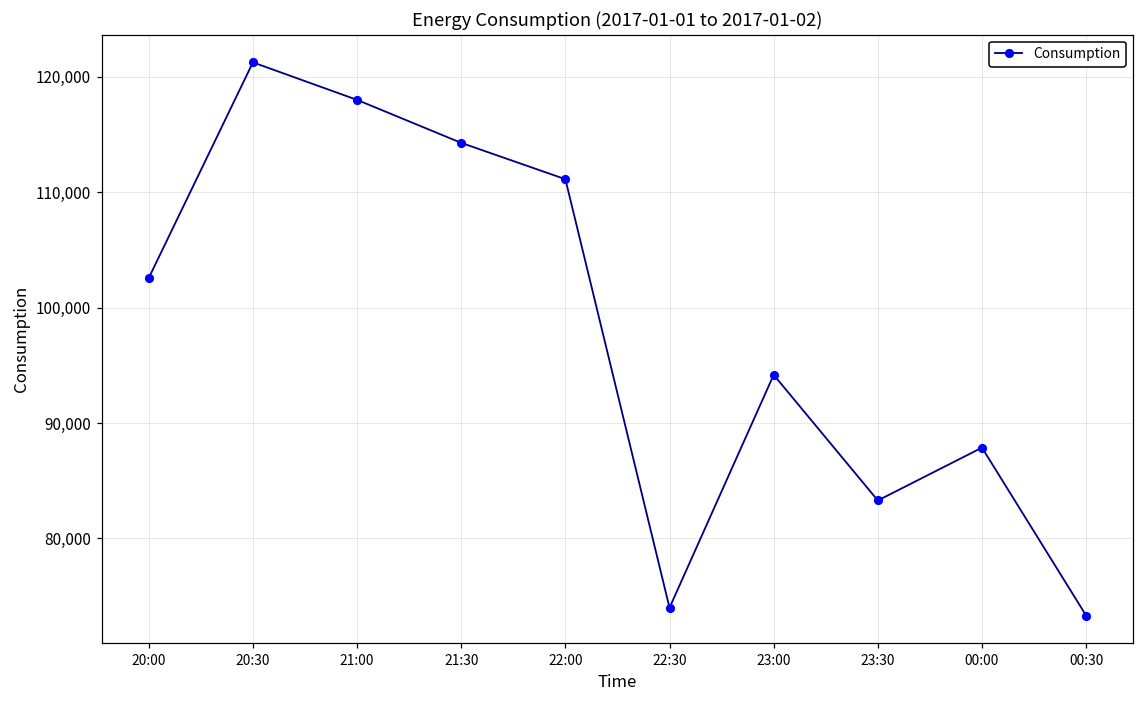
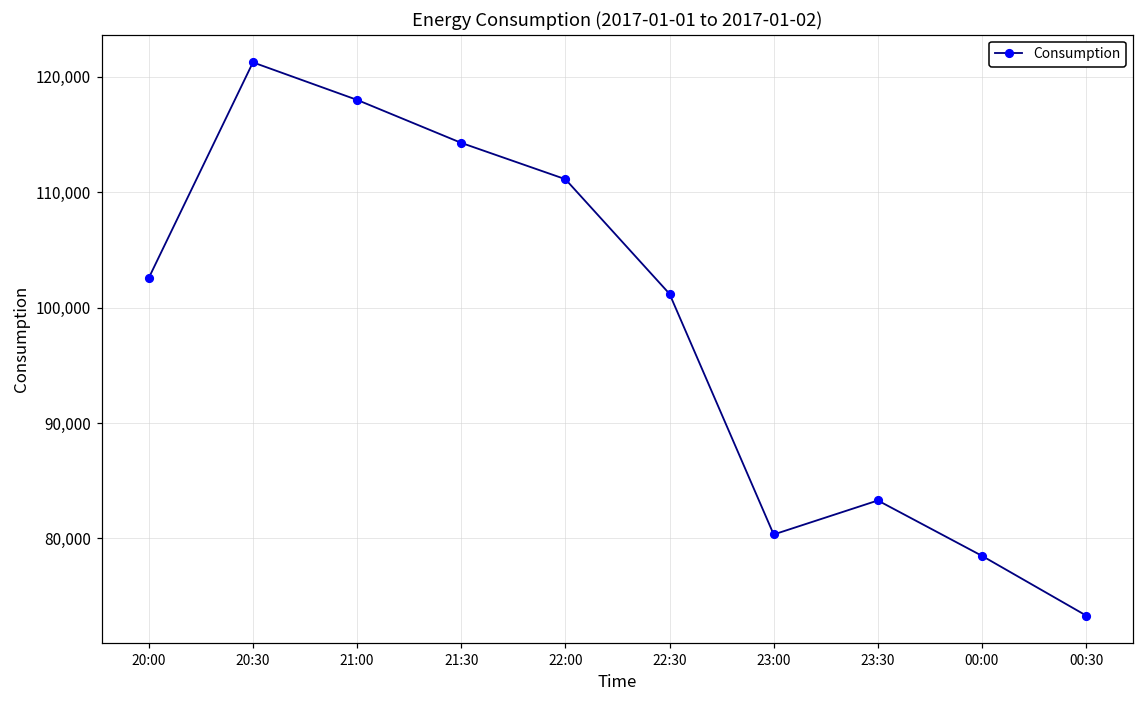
22:30: 74,000 -> 101,200
23:00: 94,200 -> 80,300
00:00: 87,900 -> 78,500
